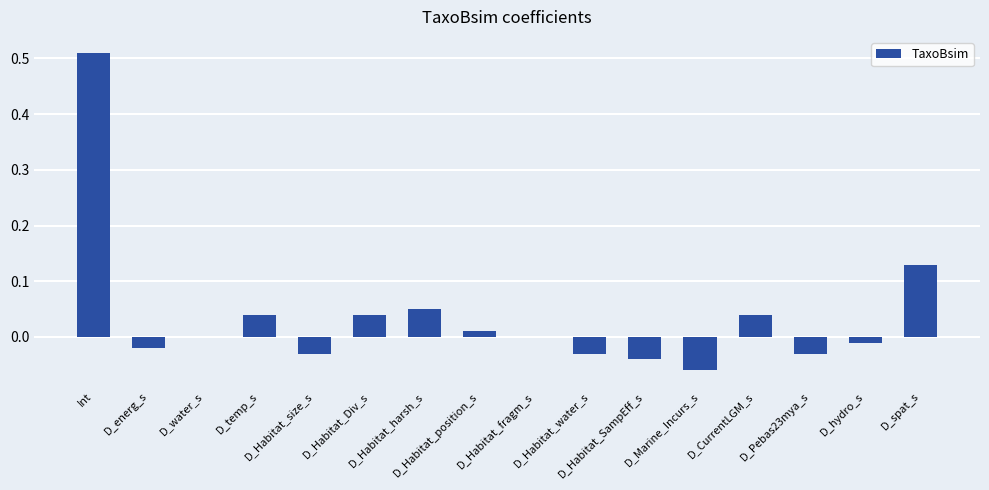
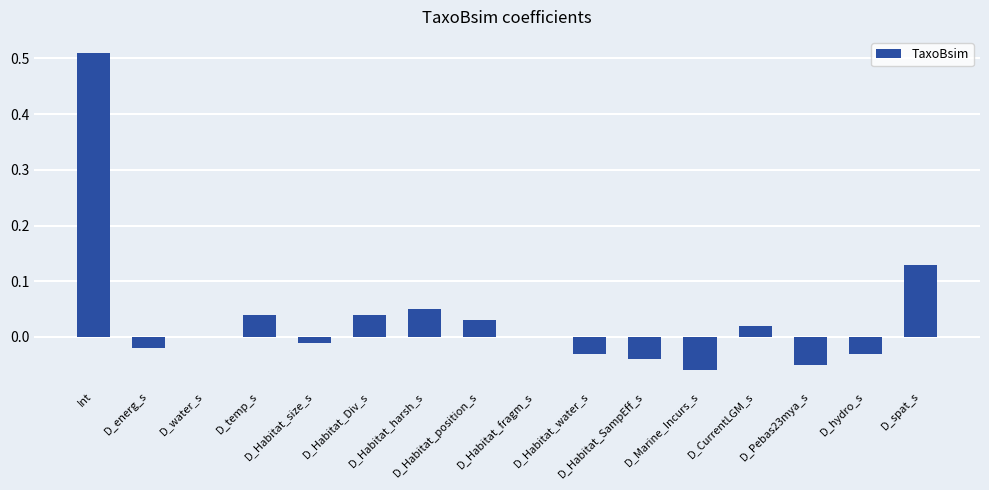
D_Habitat_size_s: -0.03 -> -0.01
D_Habitat_position_s: 0.01 -> 0.03
D_CurrentLGM_s: 0.04 -> 0.02
D_Pebas23mya_s: -0.03 -> -0.05
D_hydro_s: -0.01 -> -0.03
